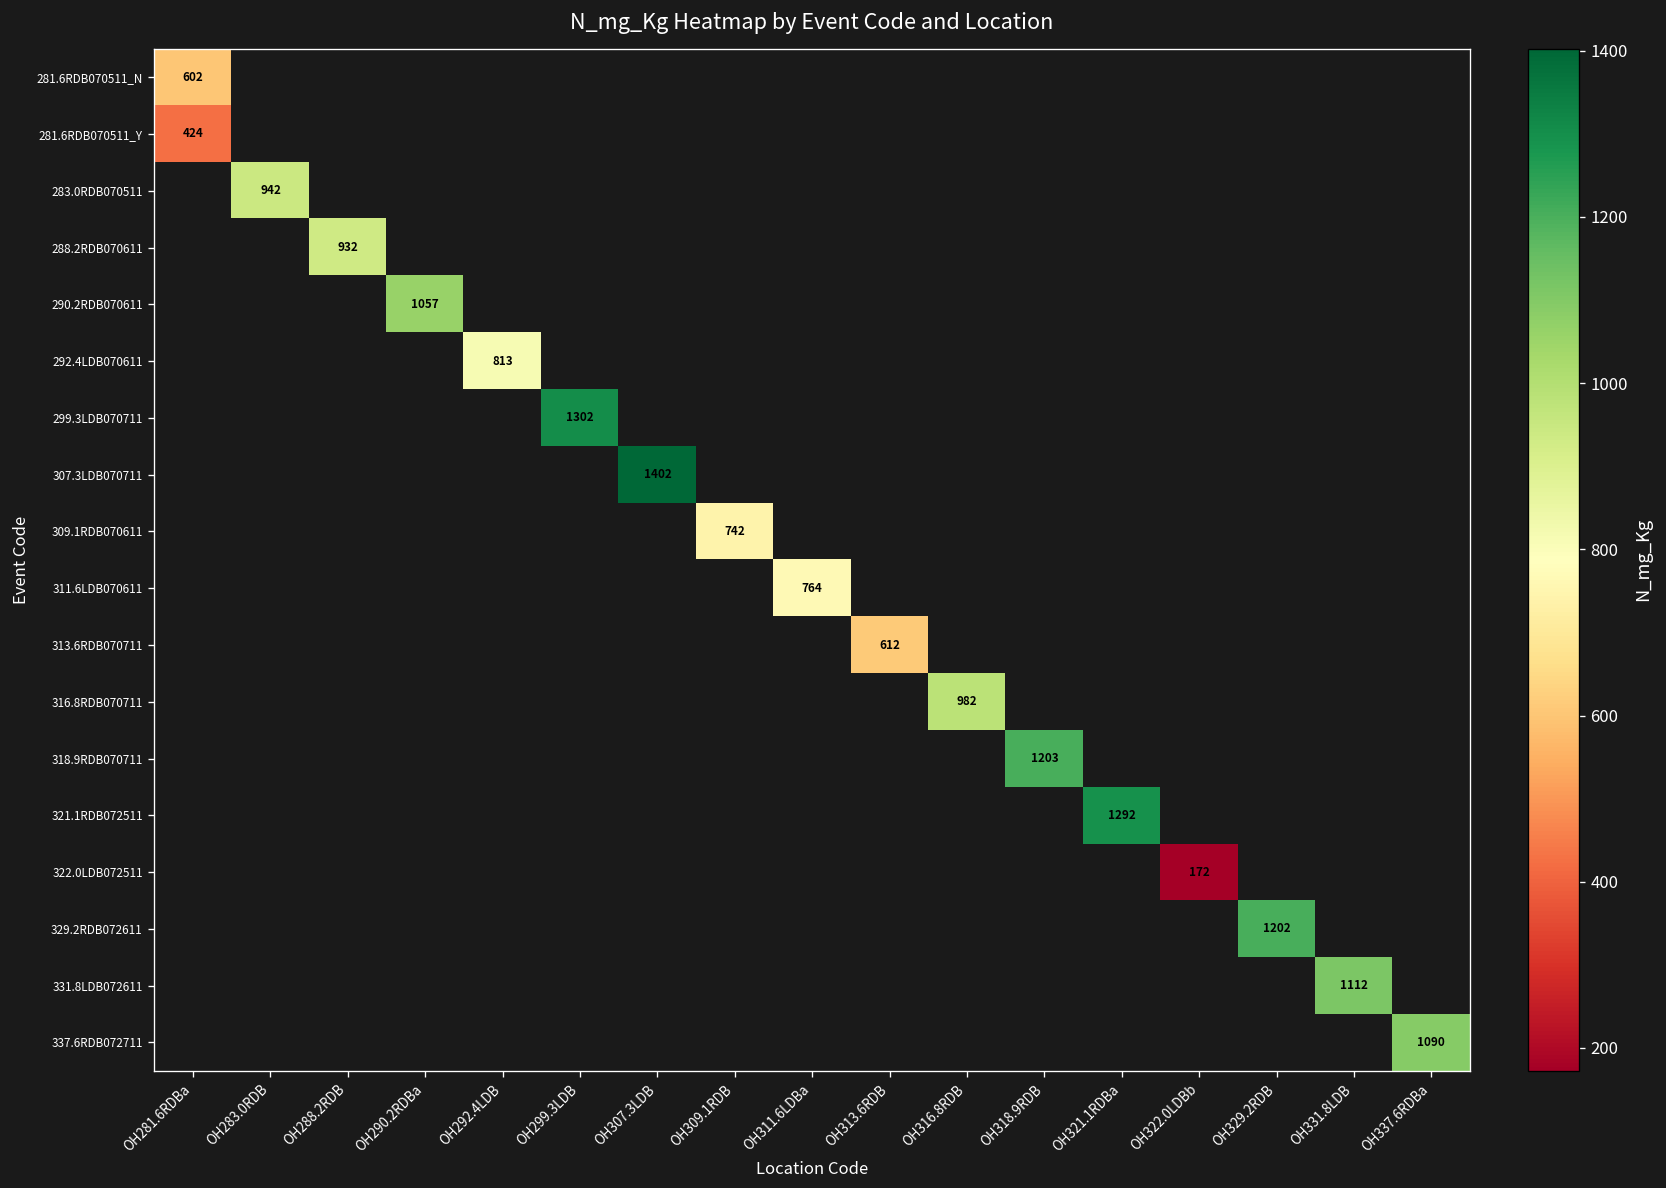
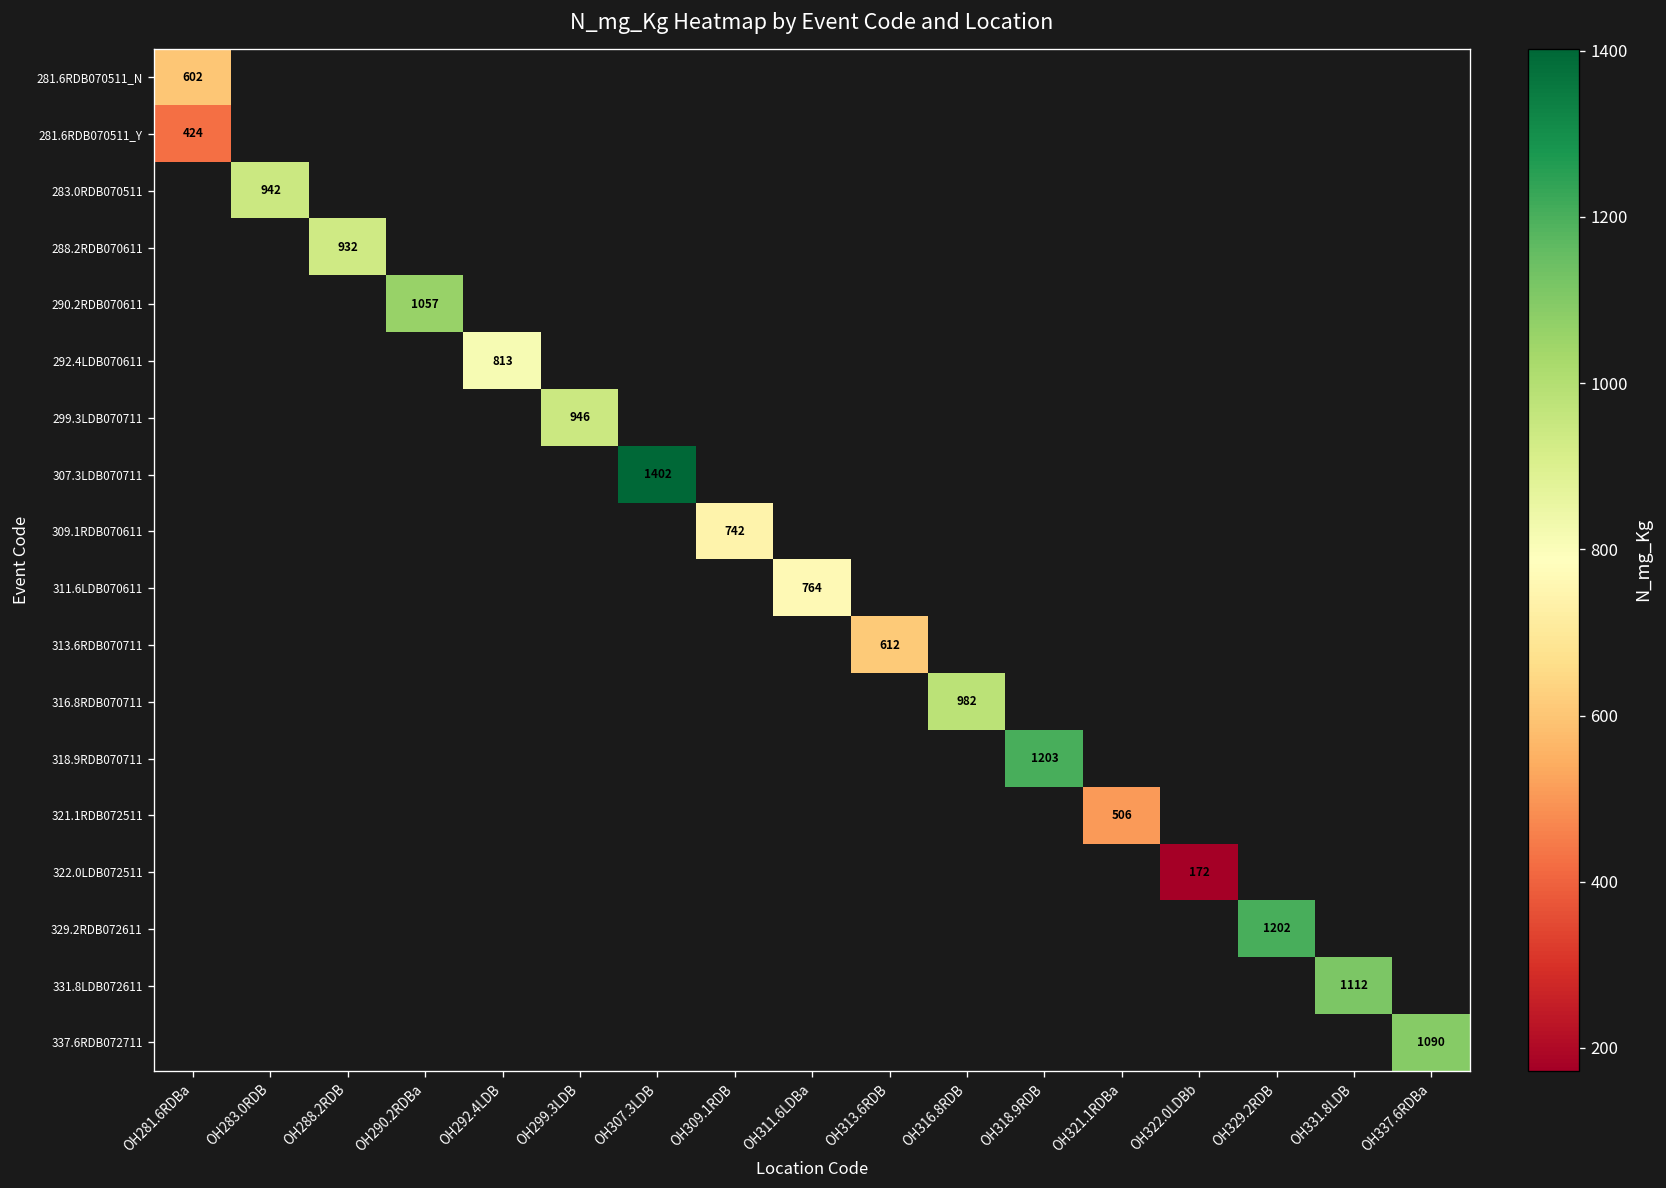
299.3LDB070711, OH299.3LDB: 1302 -> 946
321.1RDB072511, OH321.1RDBa: 1292 -> 506
